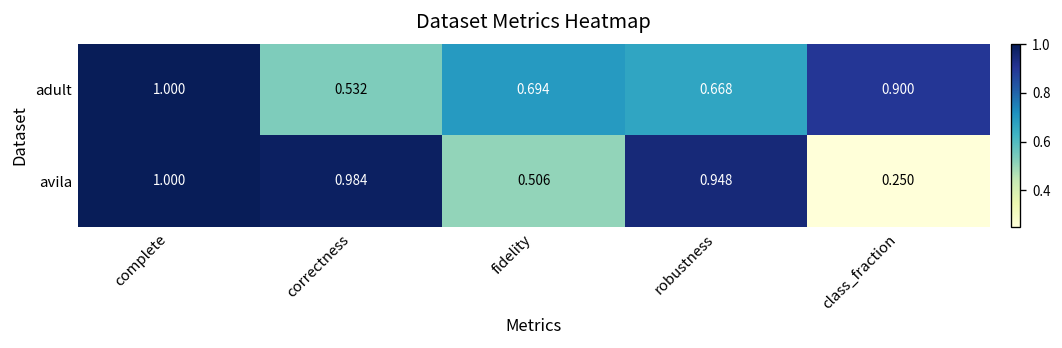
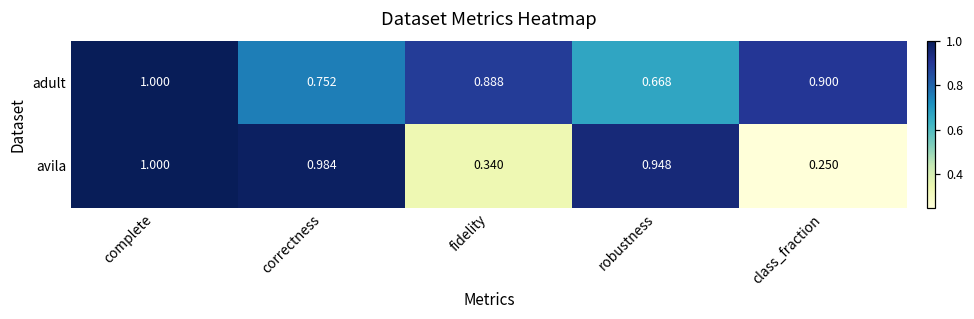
adult, correctness: 0.532 -> 0.752
adult, fidelity: 0.694 -> 0.888
avila, fidelity: 0.506 -> 0.340
